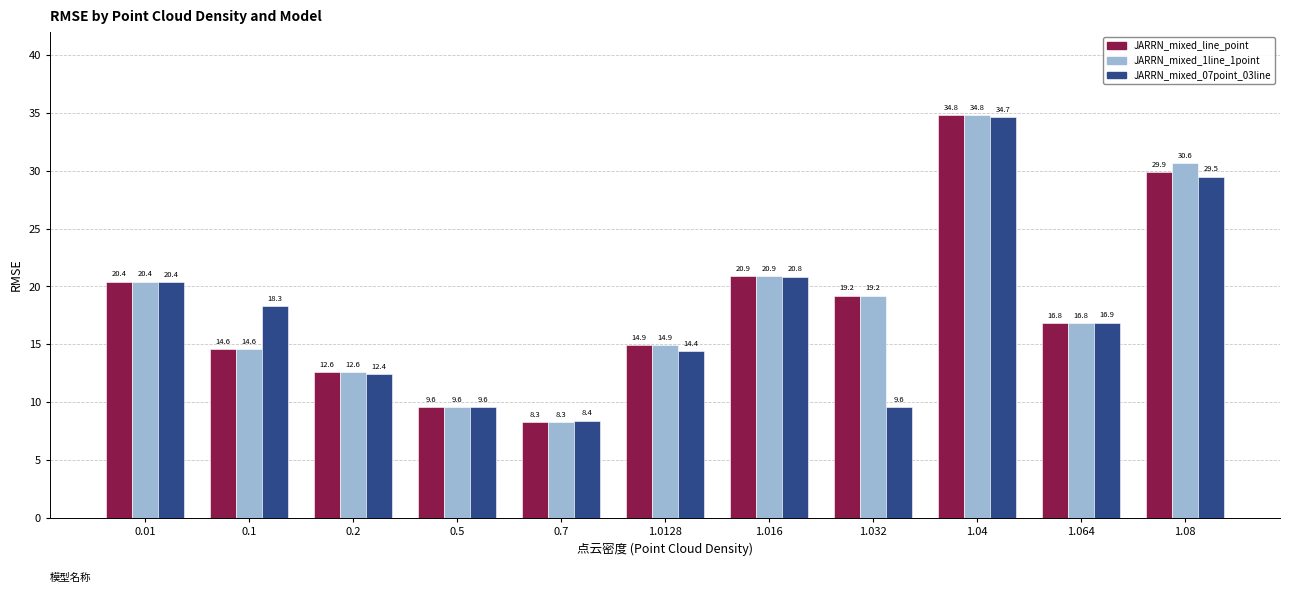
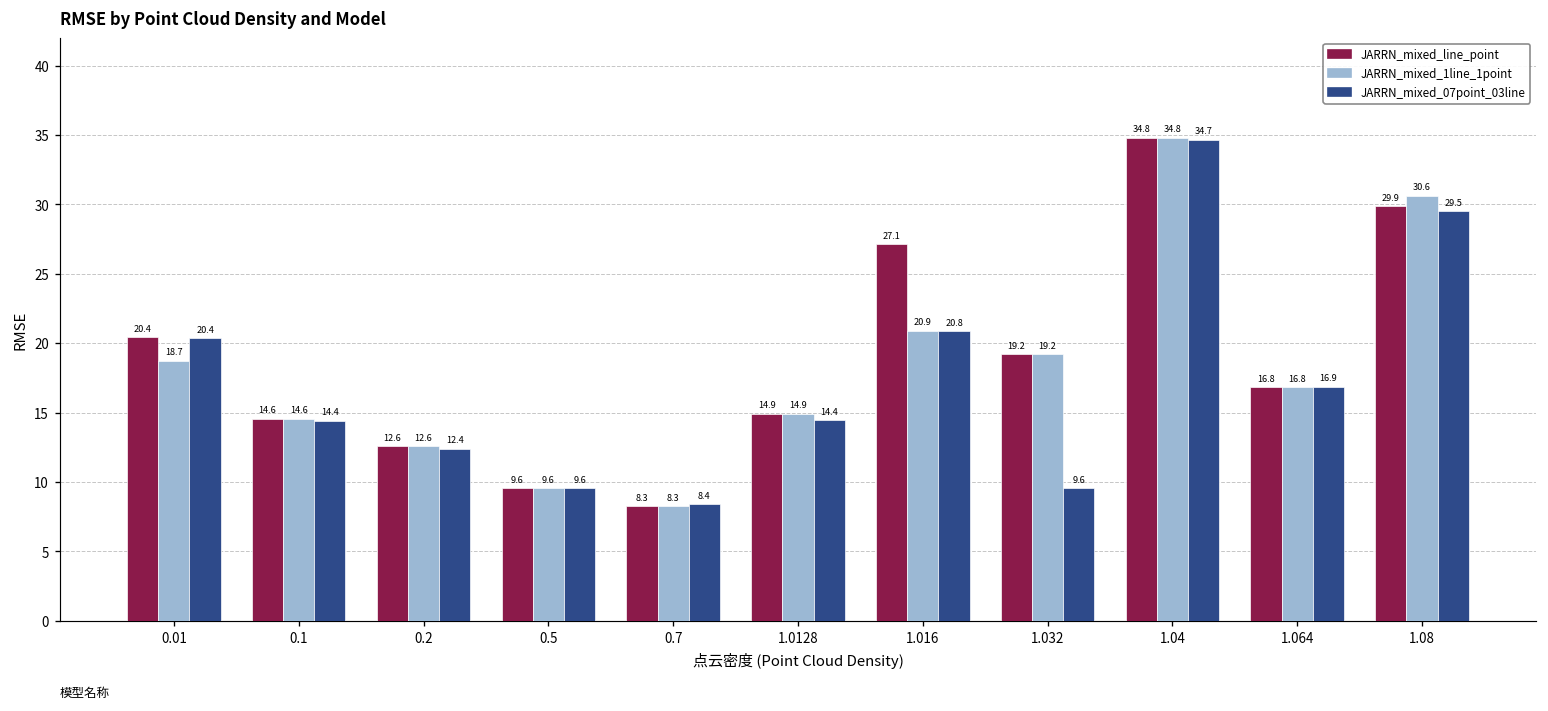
JARRN_mixed_1line_1point, 0.01: 20.4 -> 18.7
JARRN_mixed_07point_03line, 0.1: 18.3 -> 14.4
JARRN_mixed_line_point, 1.016: 20.9 -> 27.1
